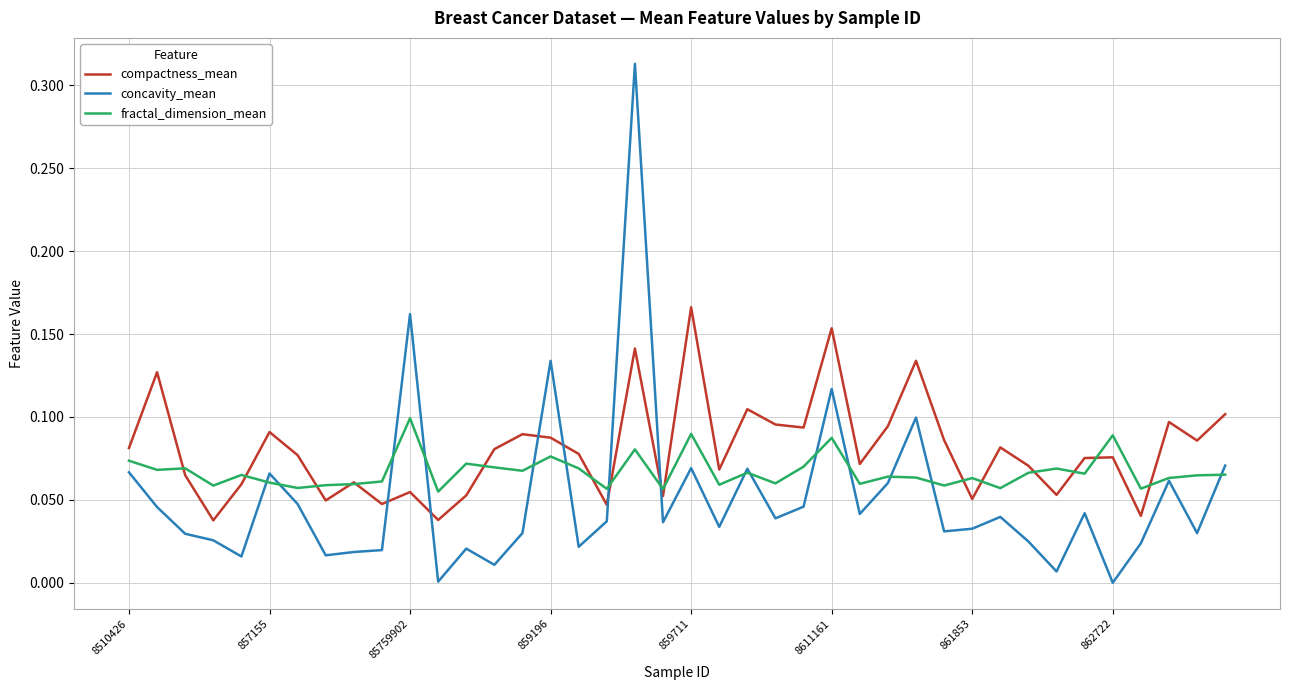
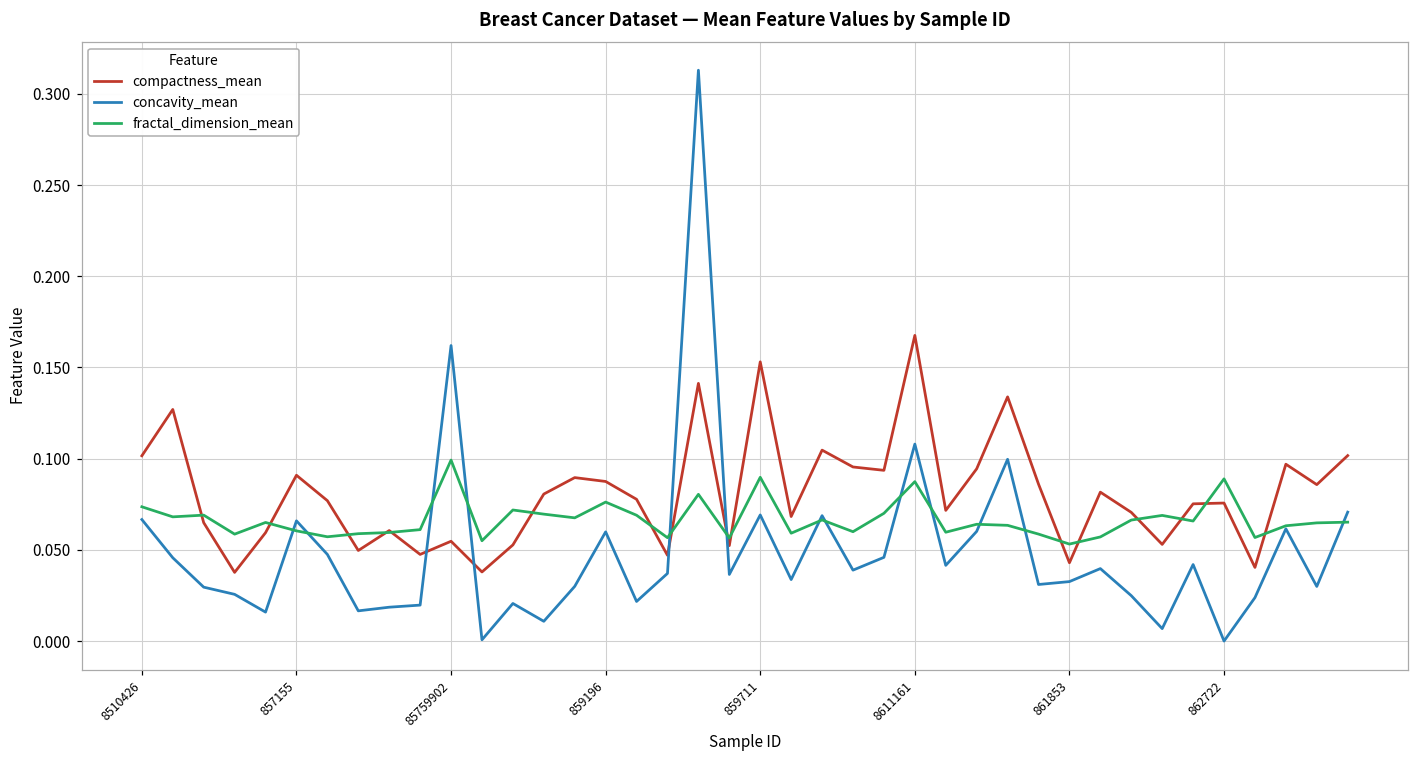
compactness_mean, 8510426: 0.081 -> 0.102
concavity_mean, 859196: 0.134 -> 0.060
compactness_mean, 859711: 0.166 -> 0.153
compactness_mean, 8611161: 0.154 -> 0.168
concavity_mean, 8611161: 0.117 -> 0.108
compactness_mean, 861853: 0.051 -> 0.043
fractal_dimension_mean, 861853: 0.063 -> 0.053
